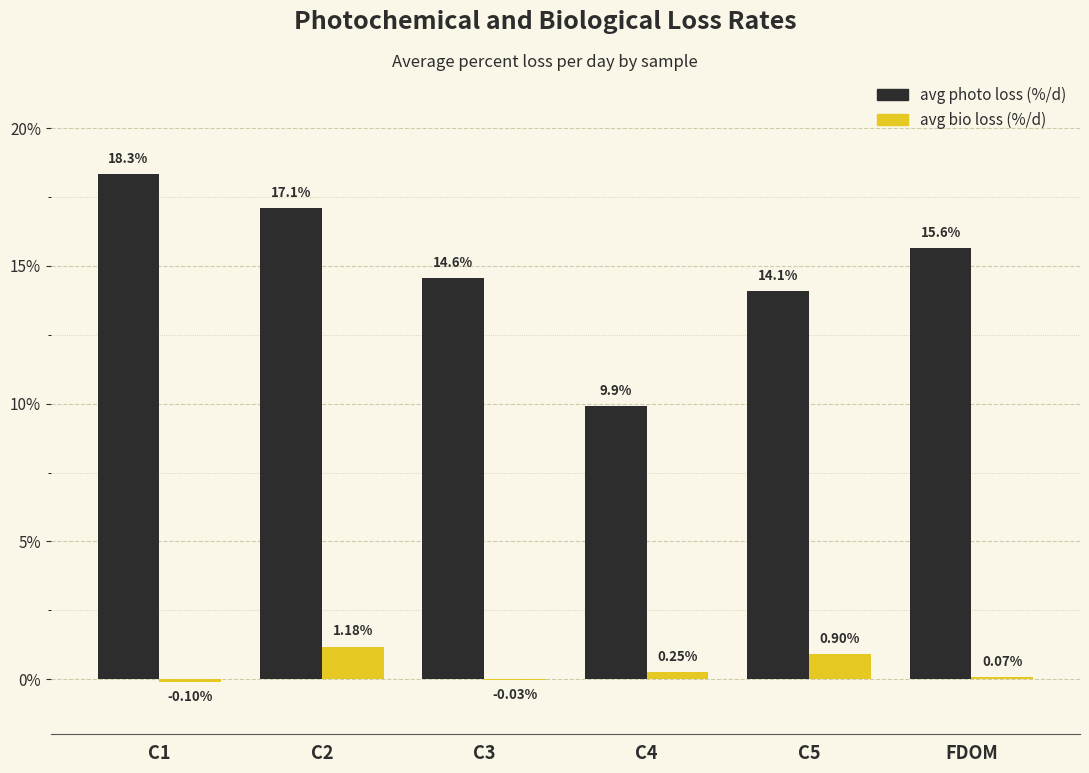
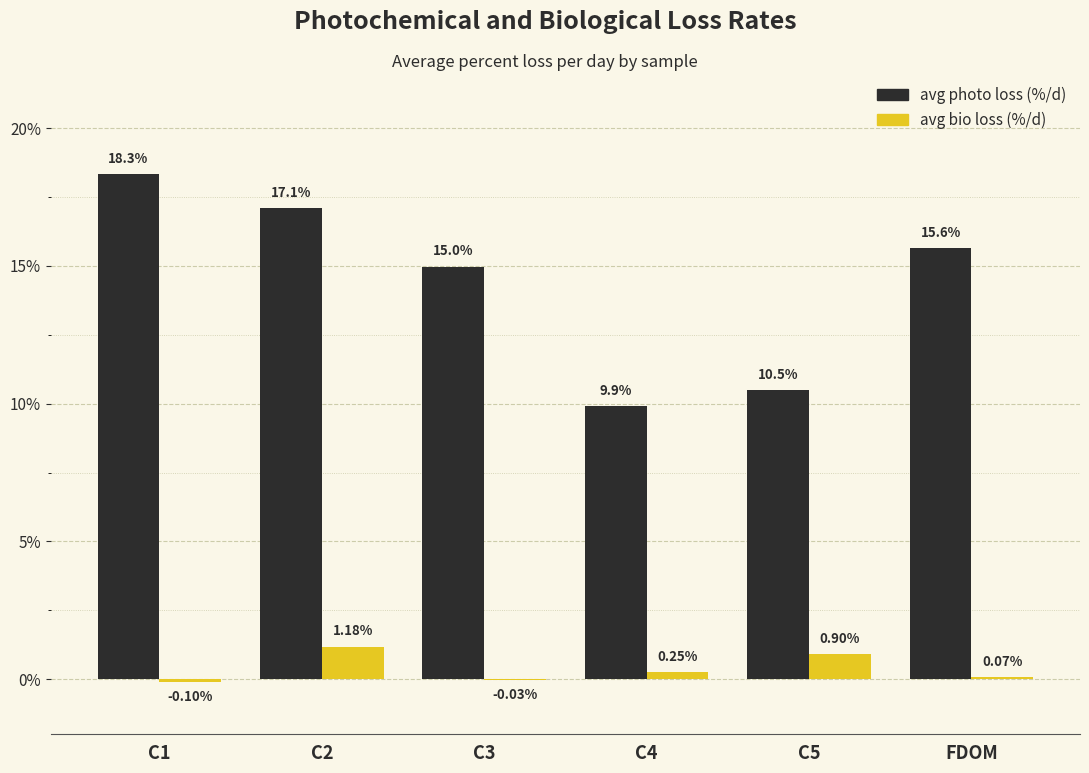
avg photo loss (%/d), C3: 14.6% -> 15.0%
avg photo loss (%/d), C5: 14.1% -> 10.5%
